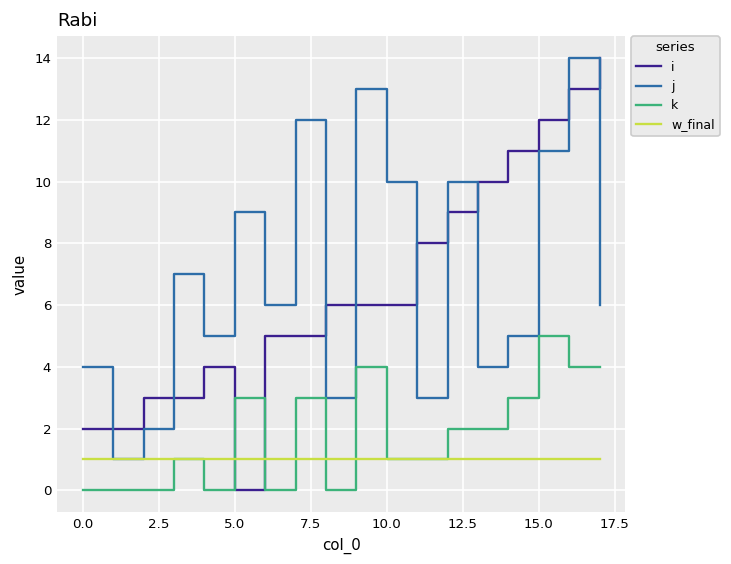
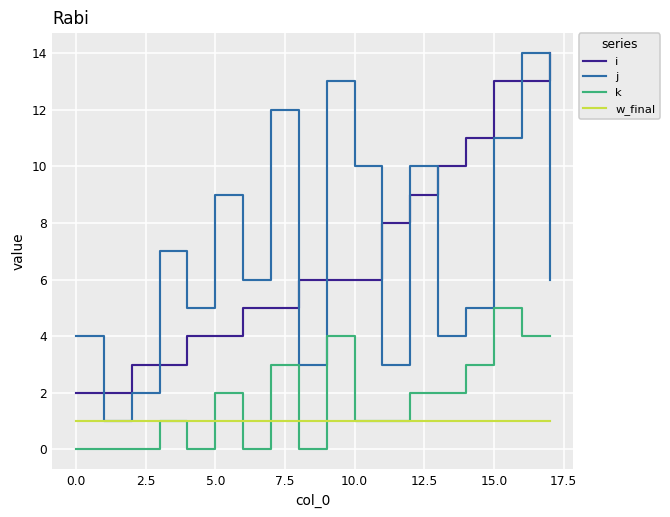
i, 5.0: 0 -> 4
k, 5.0: 3 -> 2
i, 15.0: 12 -> 13
